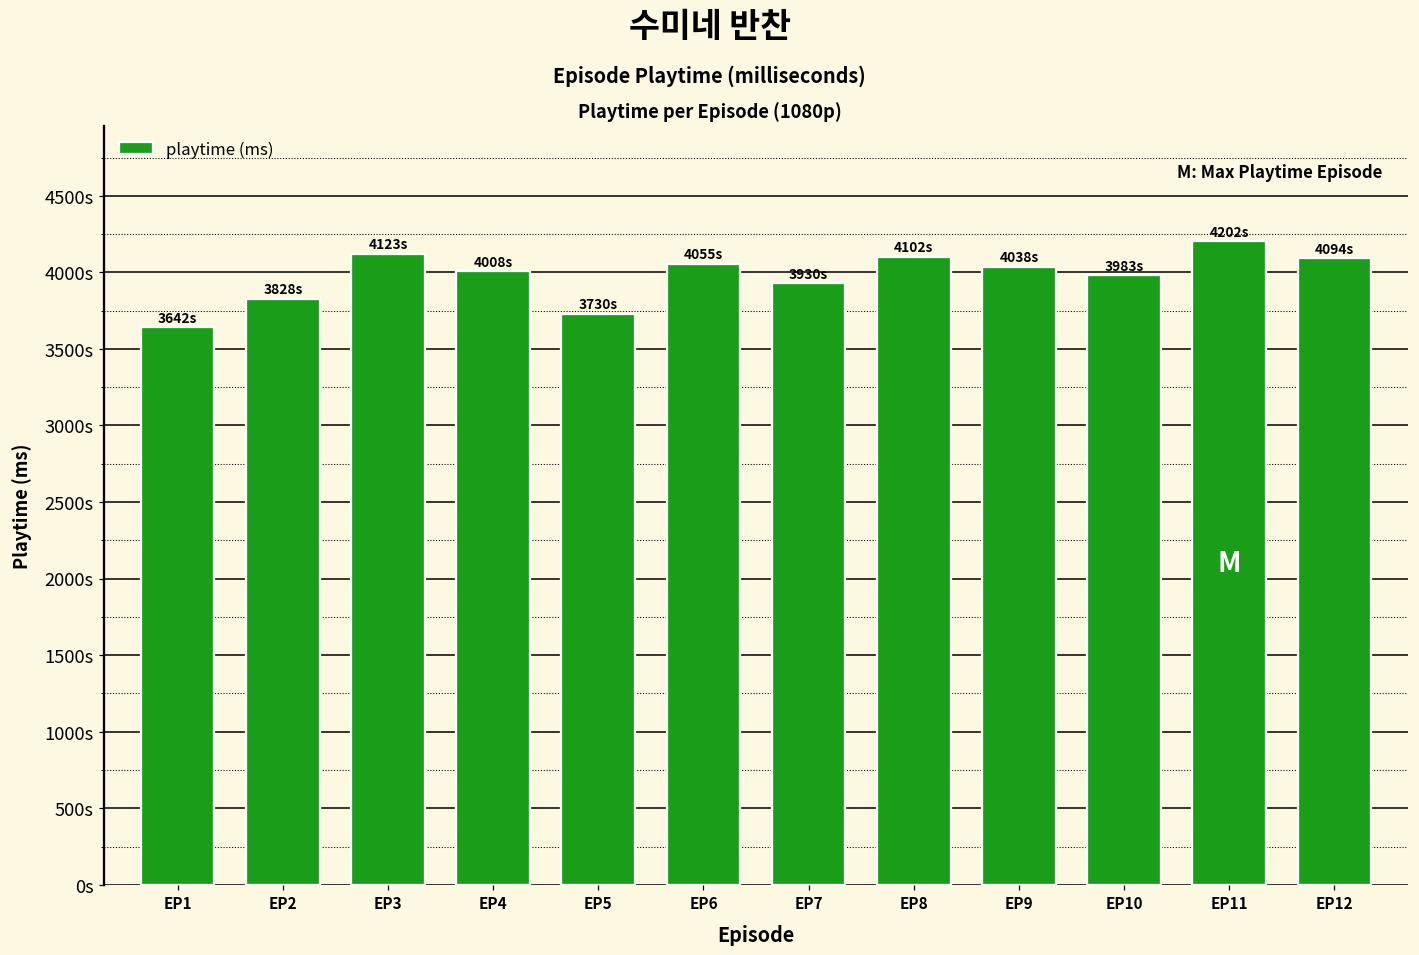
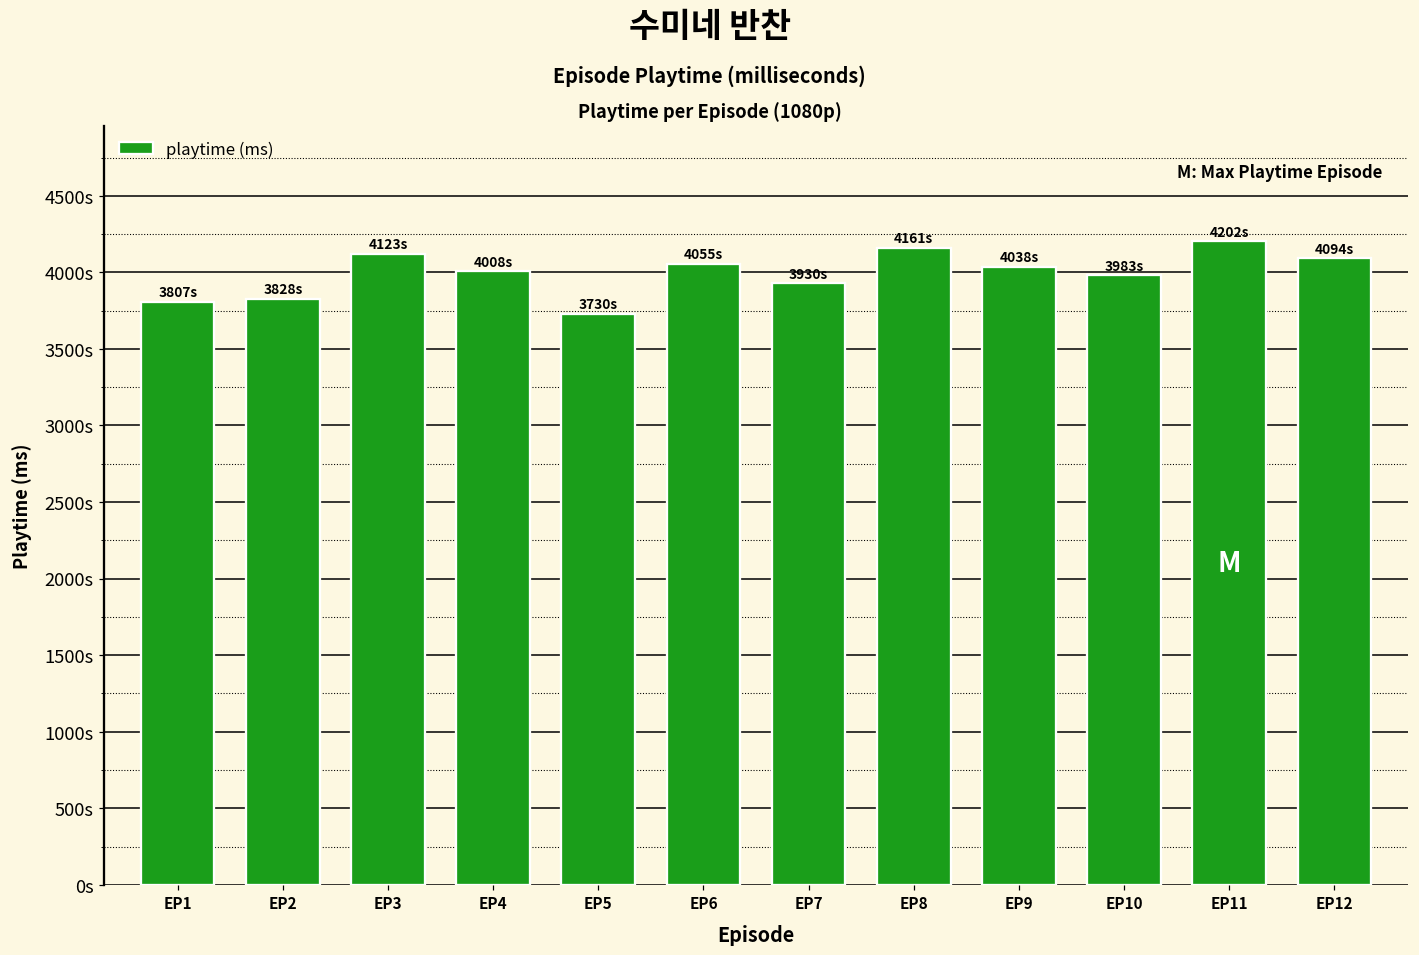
EP1: 3642s -> 3807s
EP8: 4102s -> 4161s
